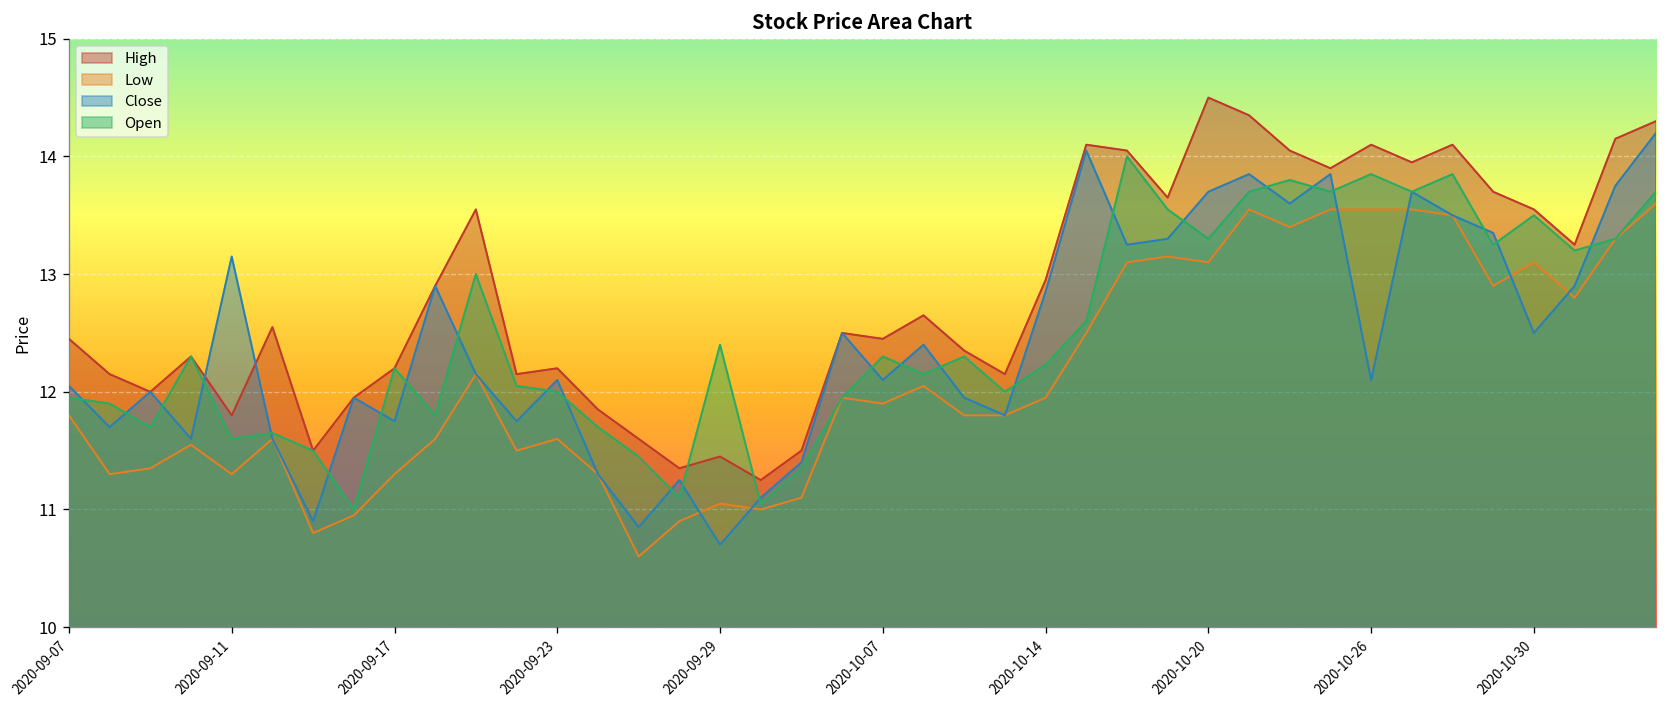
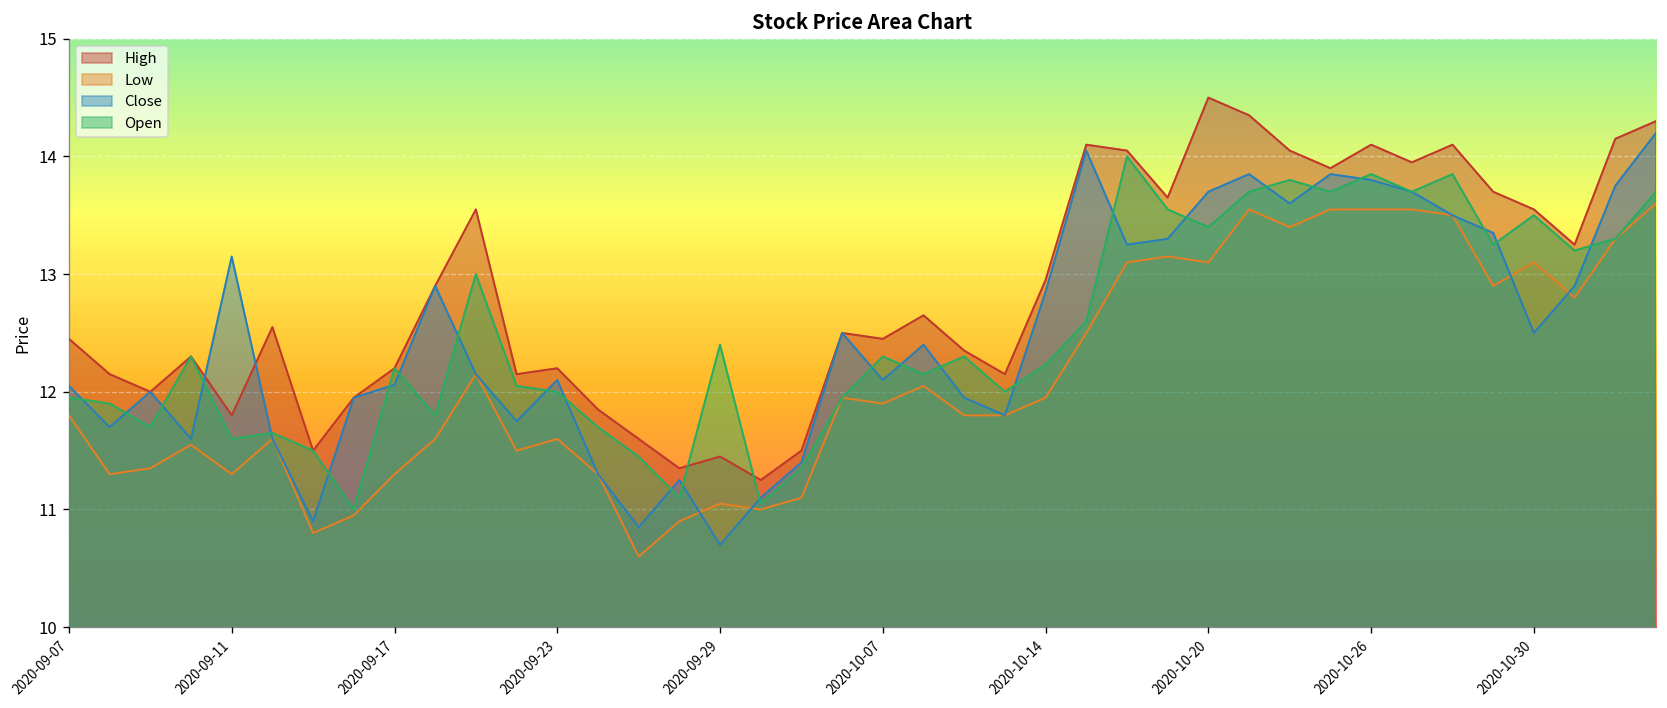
Close, 2020-09-17: 11.8 -> 12.1
Open, 2020-10-20: 13.3 -> 13.4
Close, 2020-10-26: 12.1 -> 13.8
